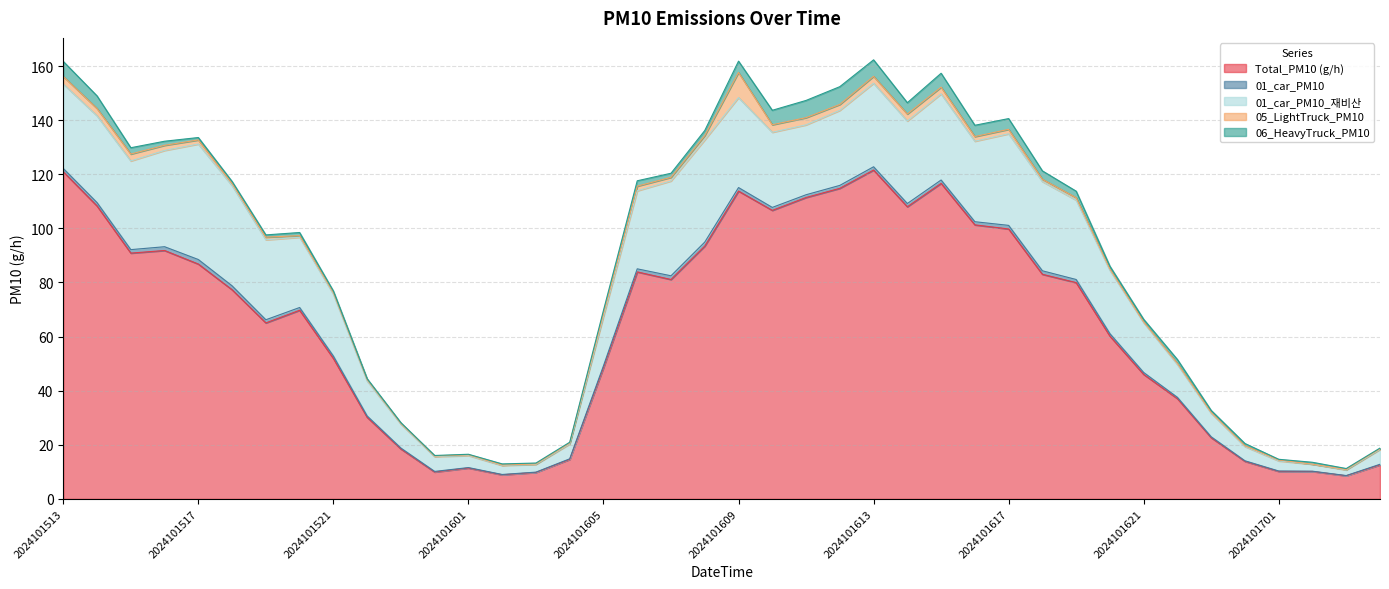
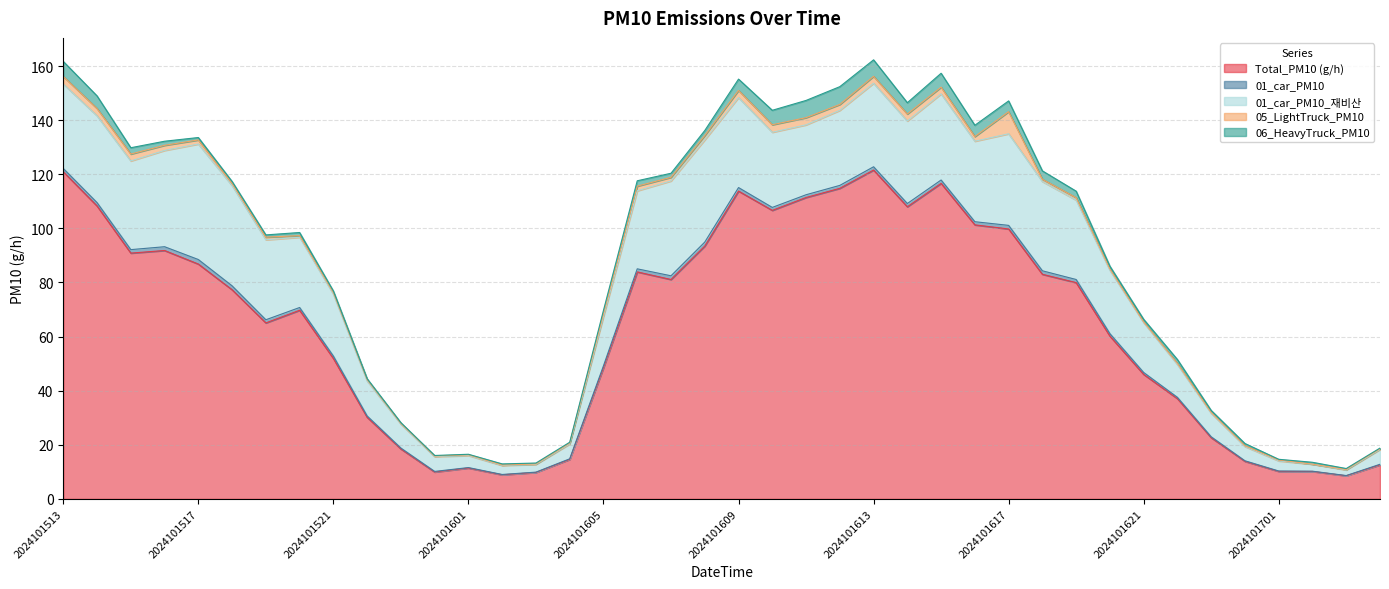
05_LightTruck_PM10, 2024101609: 9 -> 3
05_LightTruck_PM10, 2024101617: 2 -> 8
